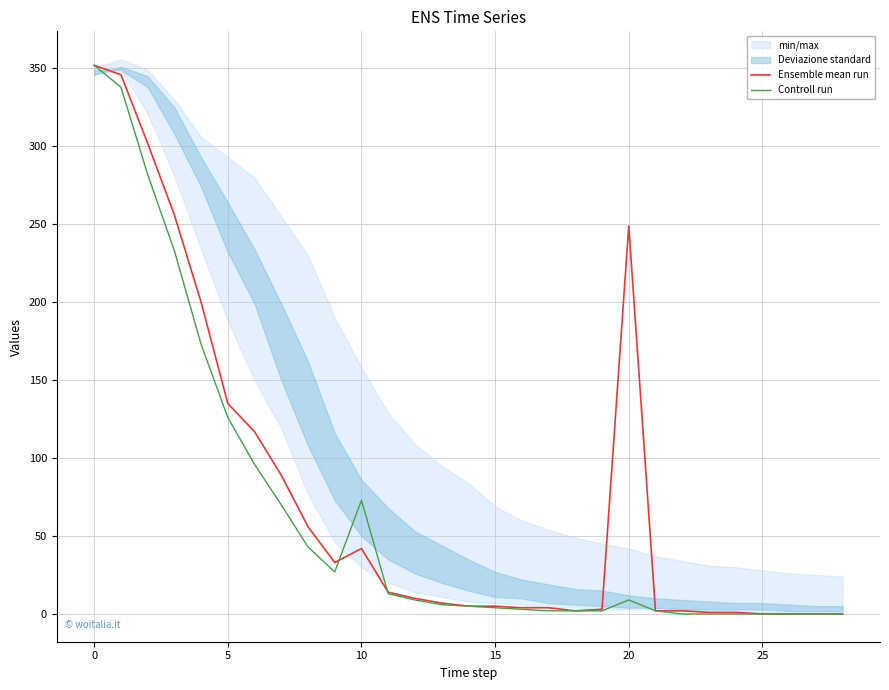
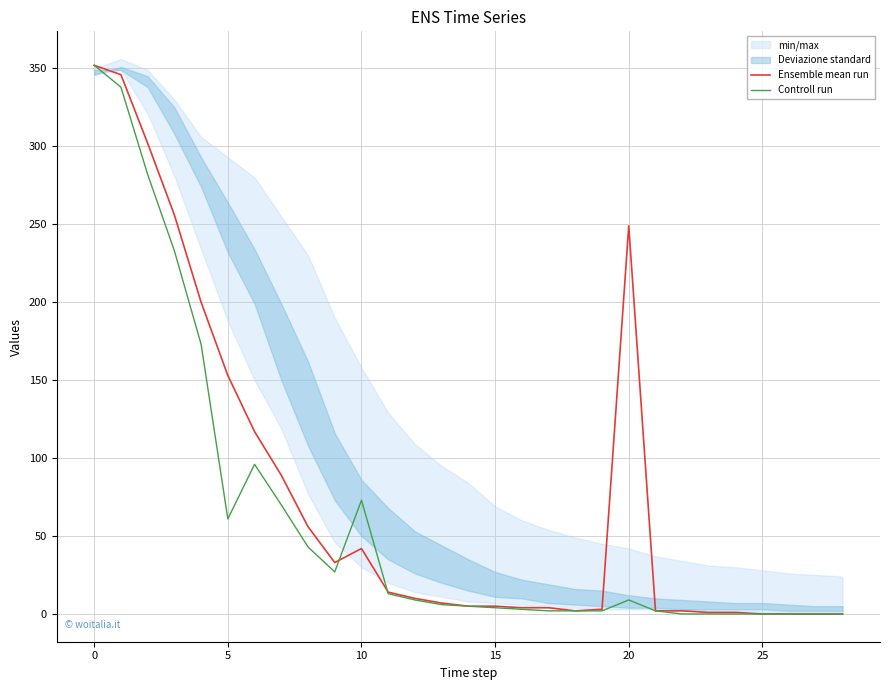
Ensemble mean run, 5: 135 -> 153
Controll run, 5: 126 -> 61
